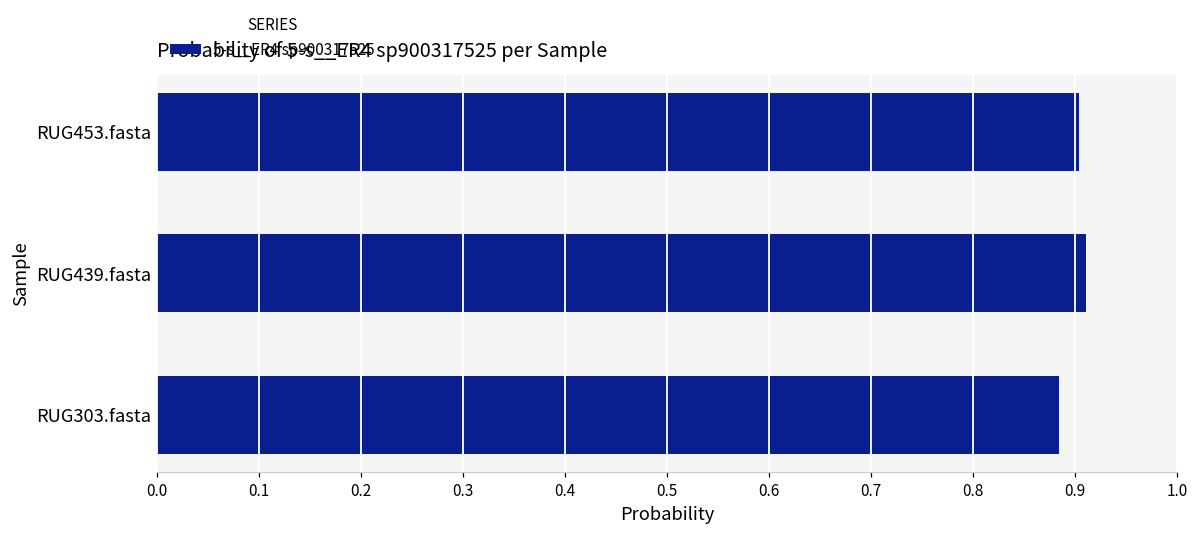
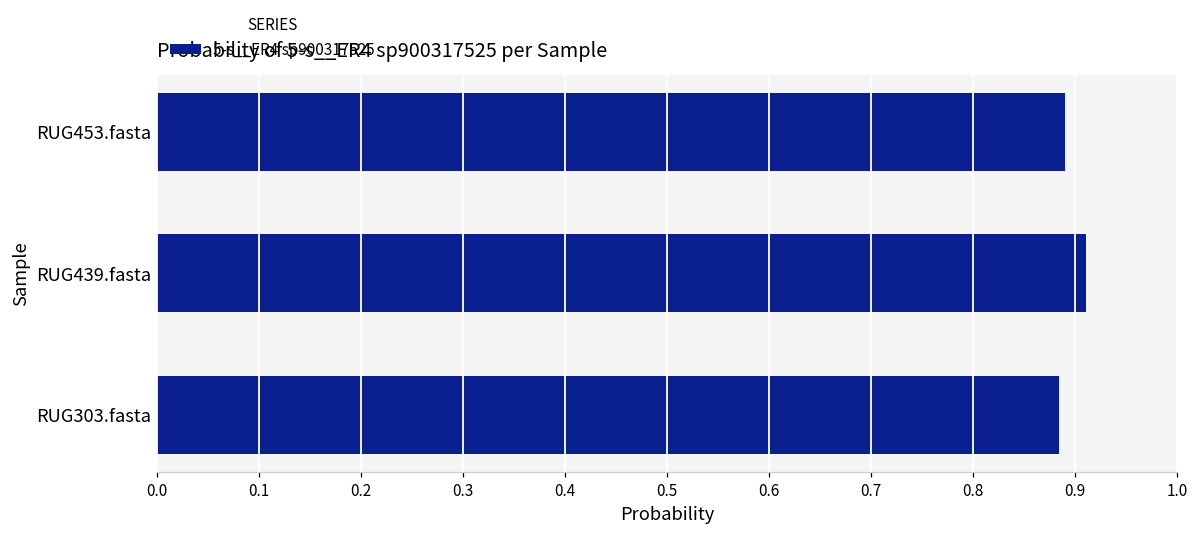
RUG453.fasta: 0.90 -> 0.89
